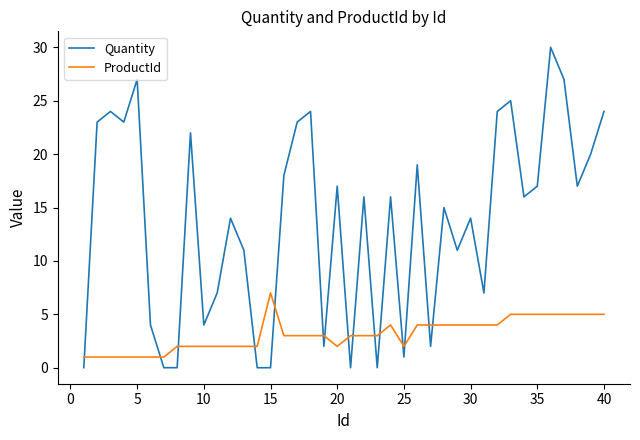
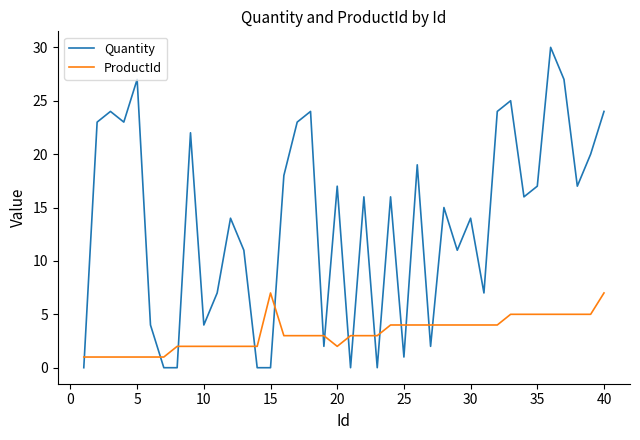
ProductId, 25: 2 -> 4
ProductId, 40: 5 -> 7
